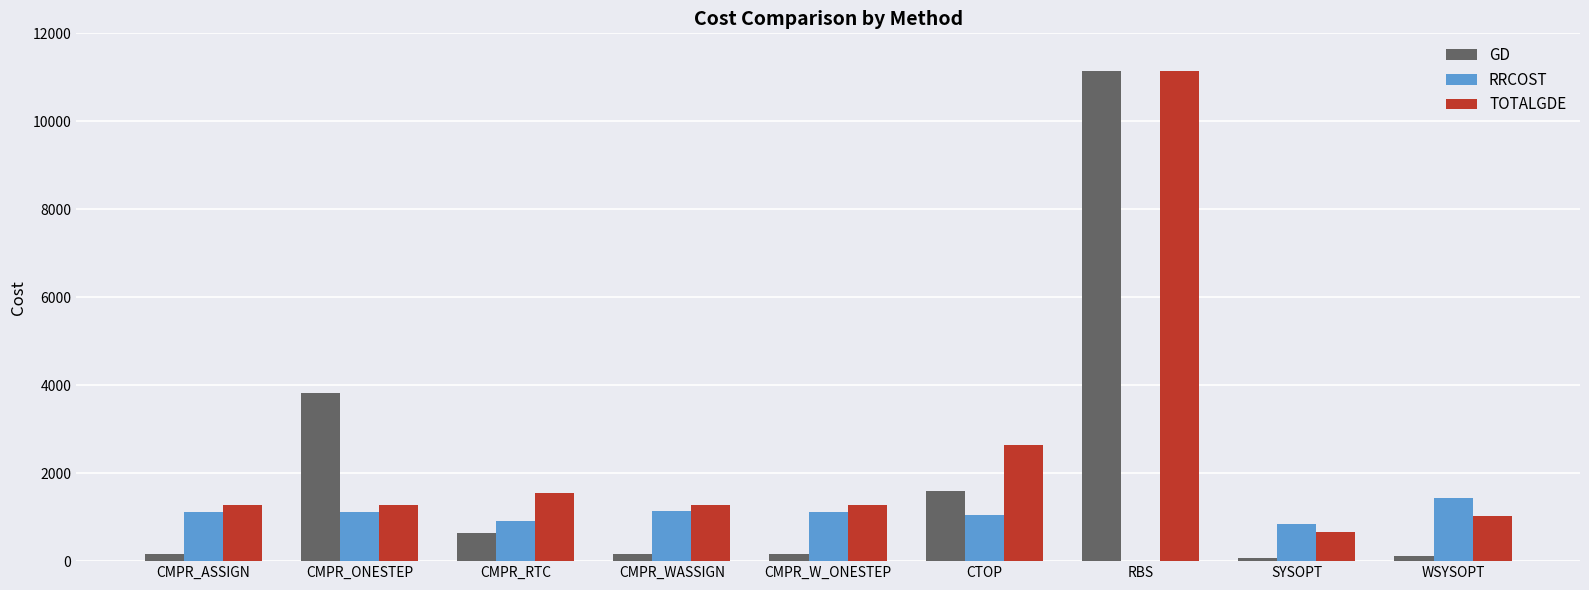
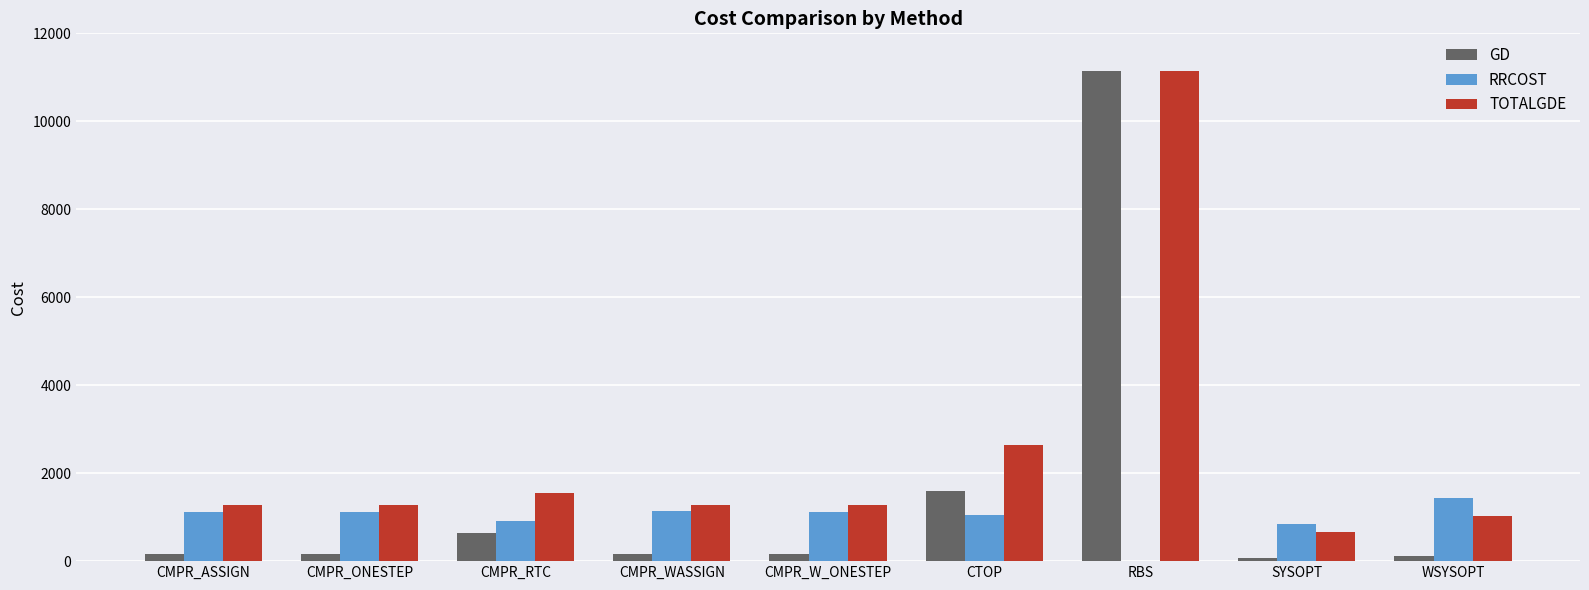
GD, CMPR_ONESTEP: 3800 -> 200
